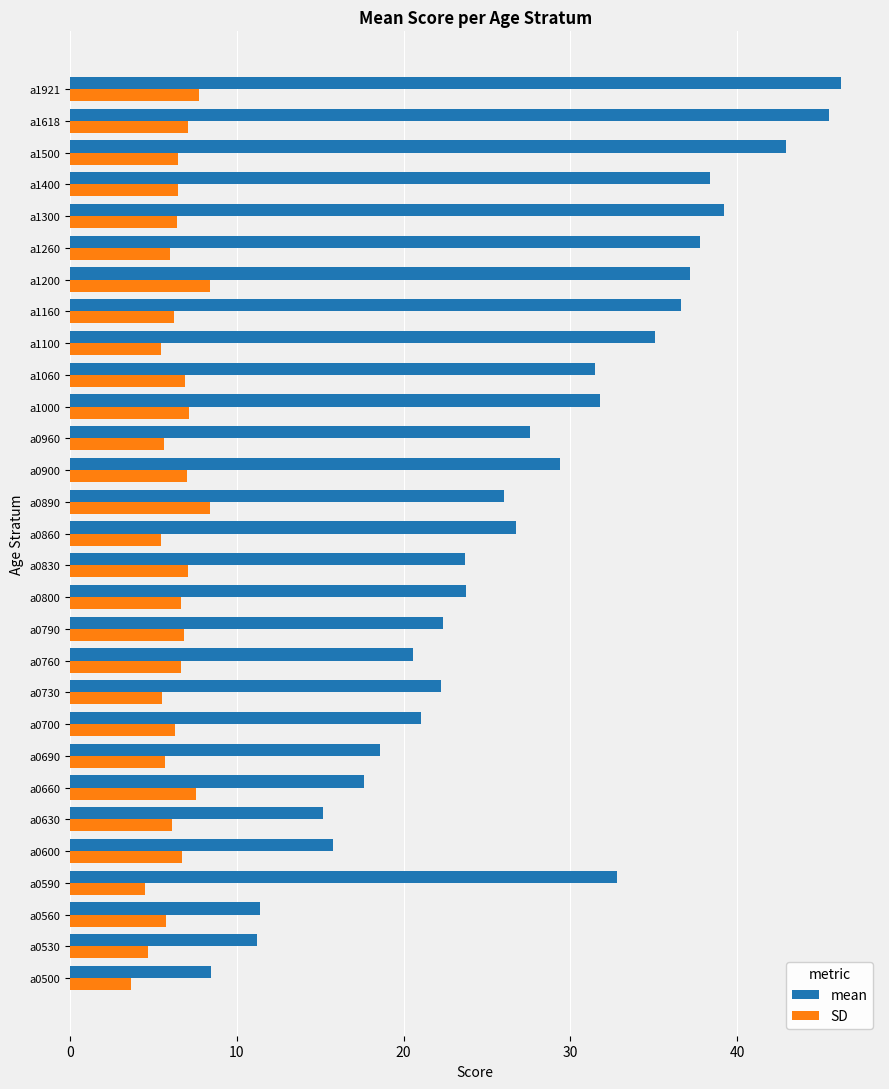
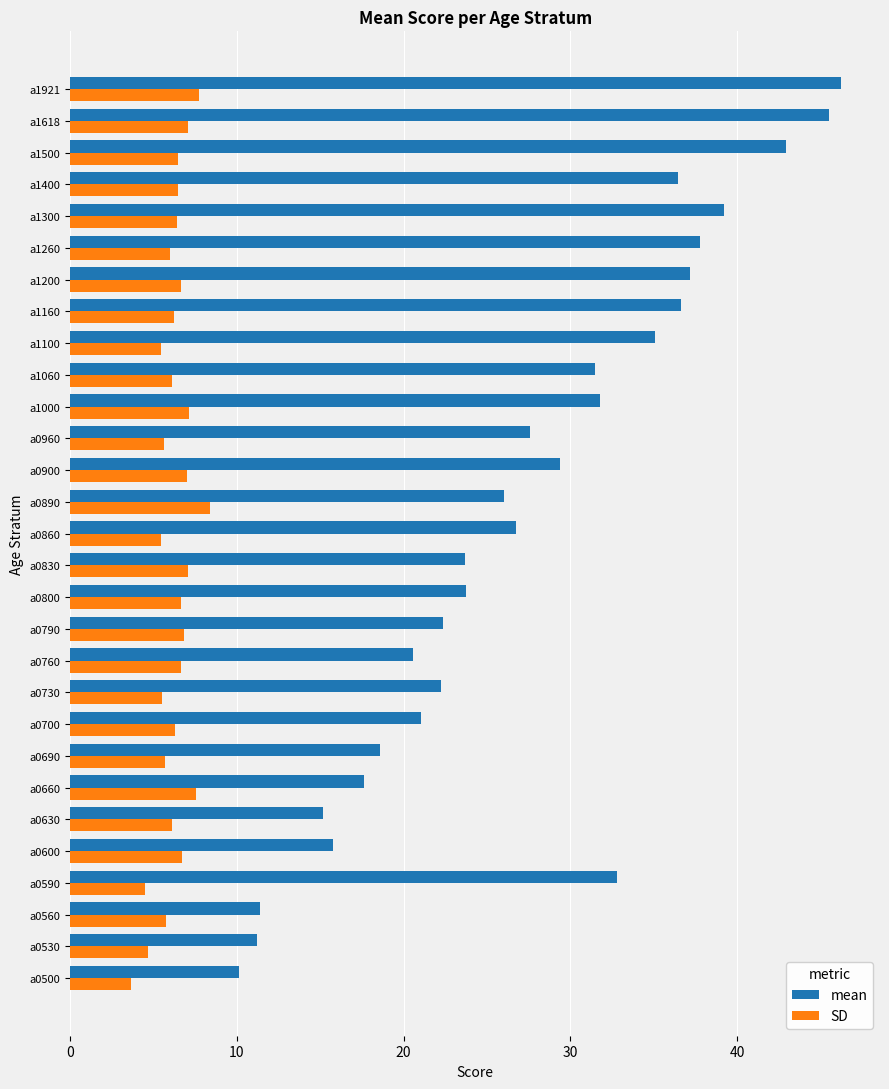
mean, a1400: 38.4 -> 36.5
SD, a1200: 8.4 -> 6.6
SD, a1060: 6.9 -> 6.1
mean, a0500: 8.4 -> 10.1
